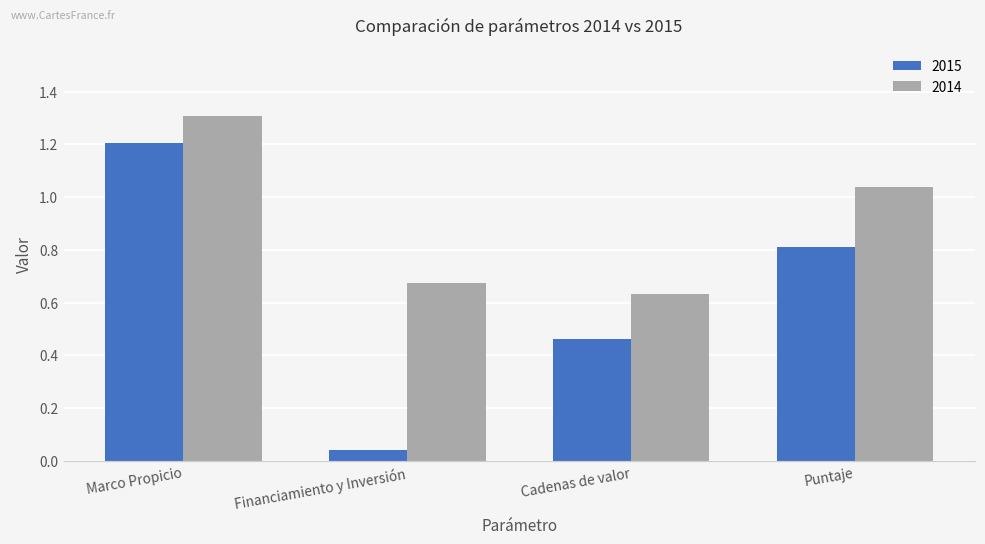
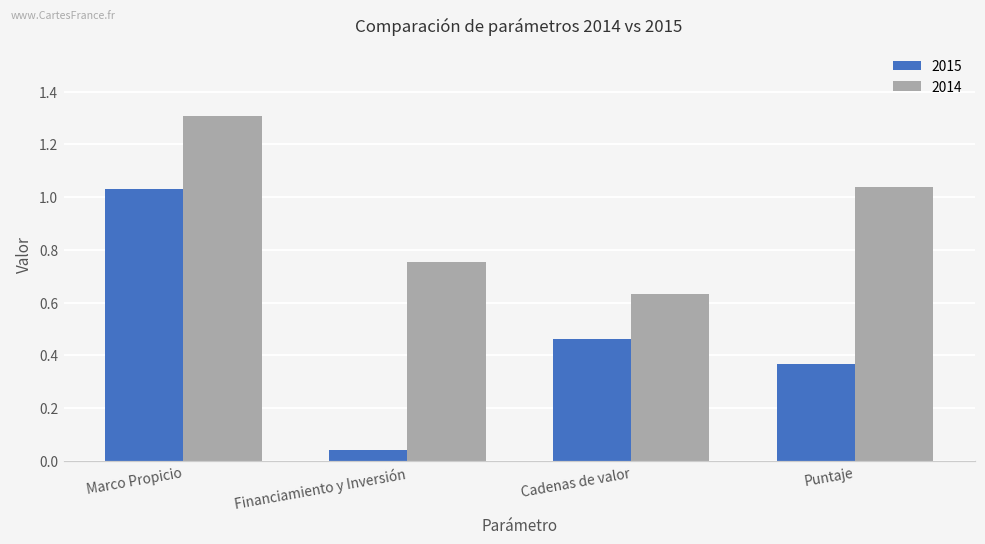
2015, Marco Propicio: 1.21 -> 1.03
2014, Financiamiento y Inversión: 0.67 -> 0.75
2015, Puntaje: 0.81 -> 0.37
